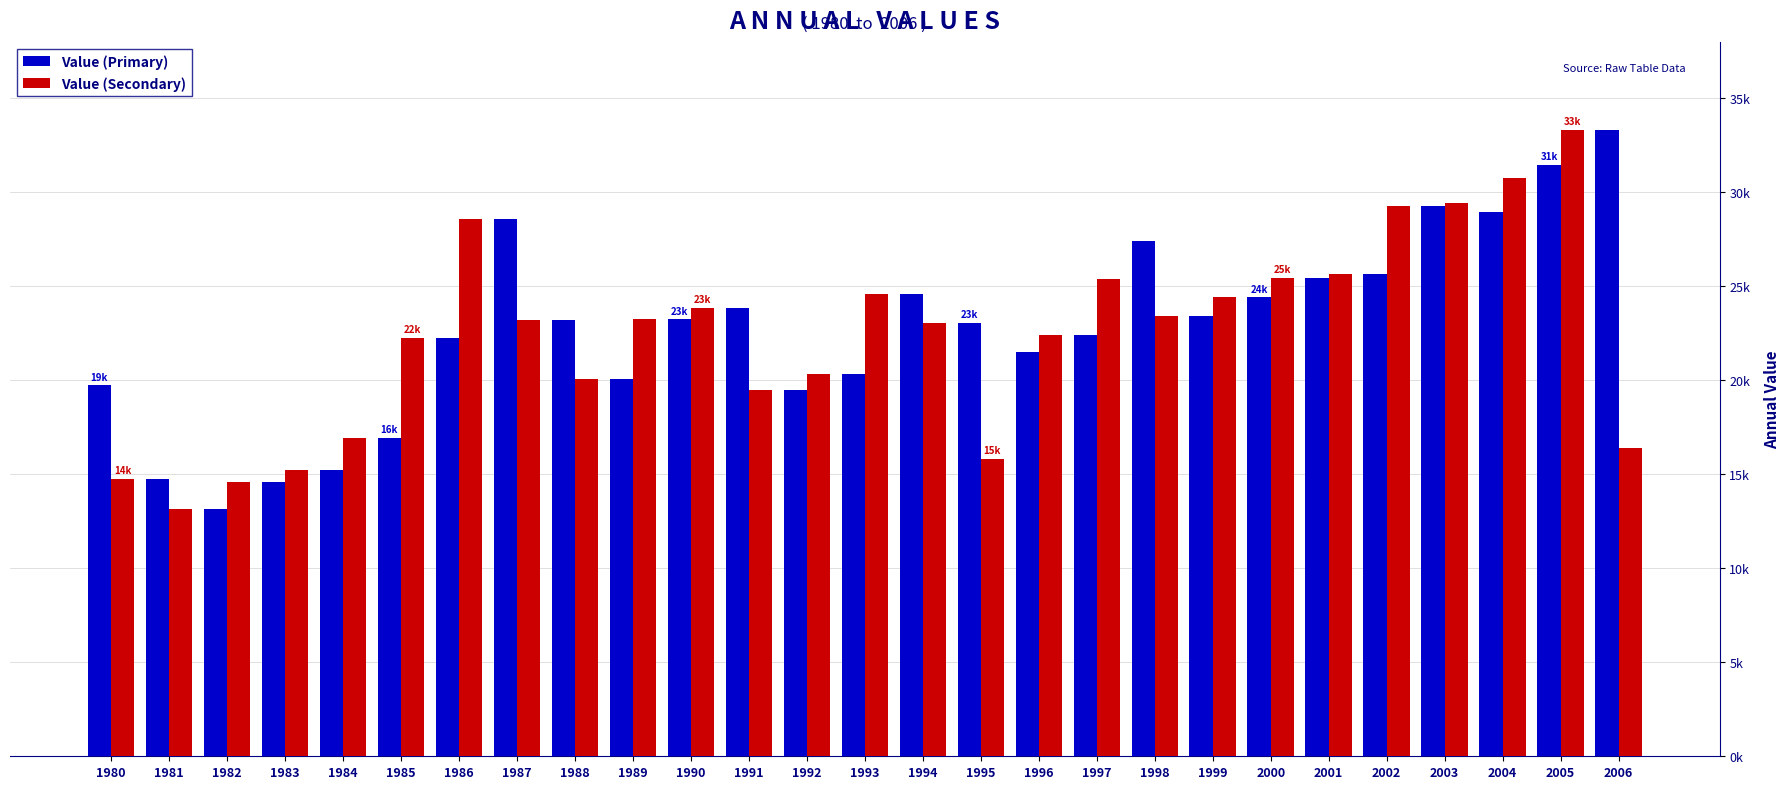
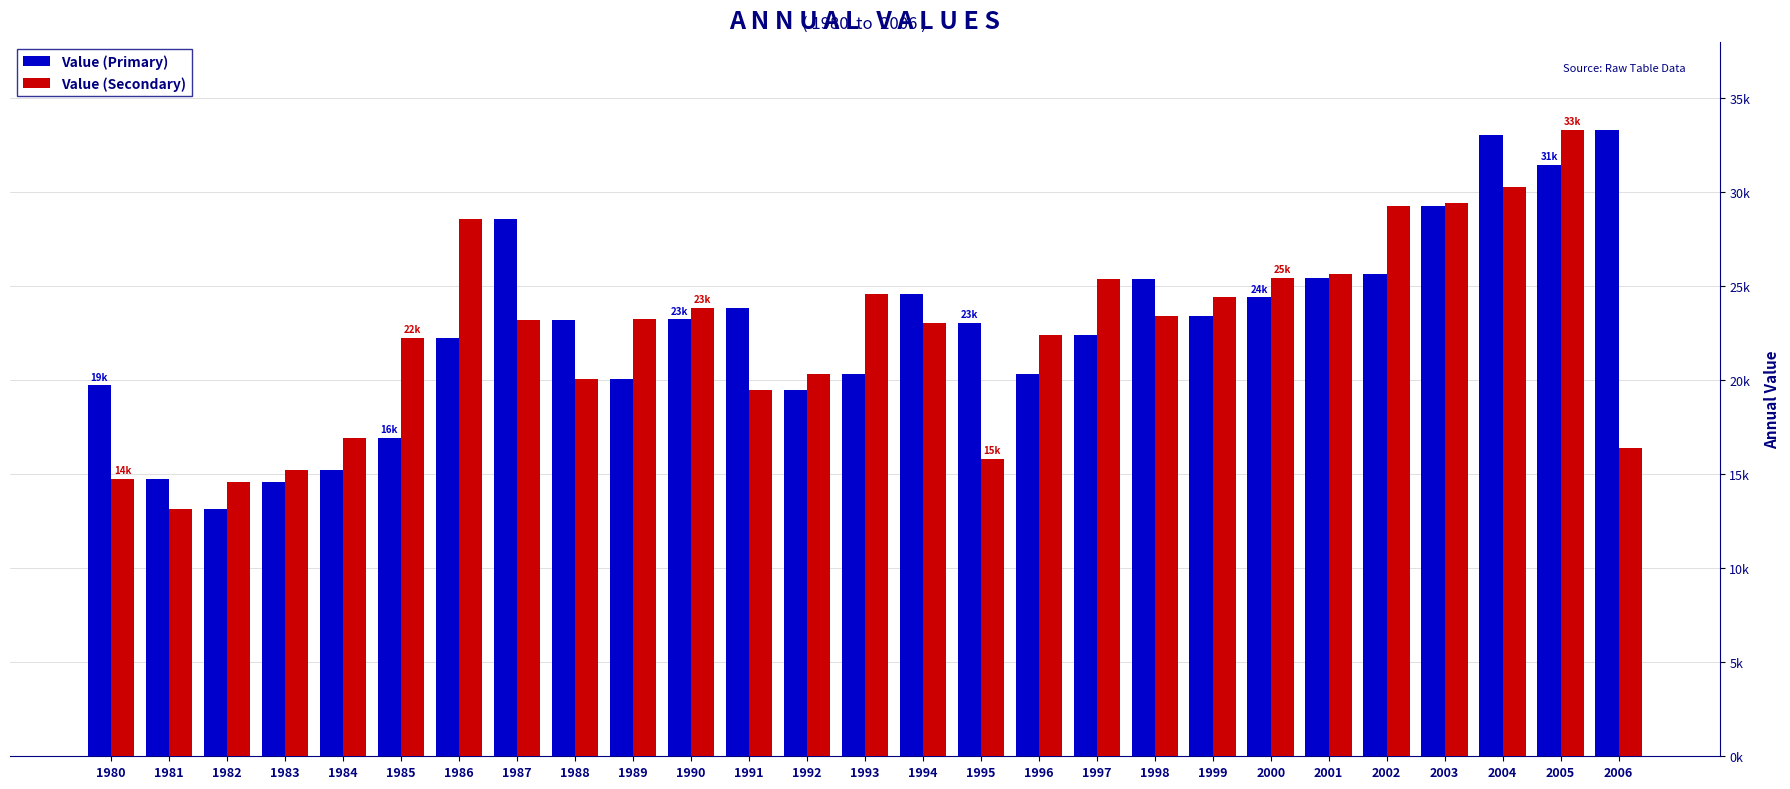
Value (Primary), 1996: 21500 -> 20400
Value (Primary), 1998: 27400 -> 25400
Value (Primary), 2004: 28900 -> 33000
Value (Secondary), 2004: 30800 -> 30300
